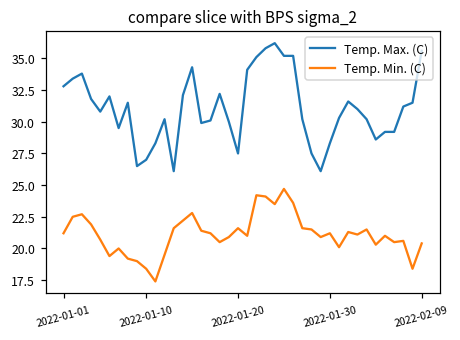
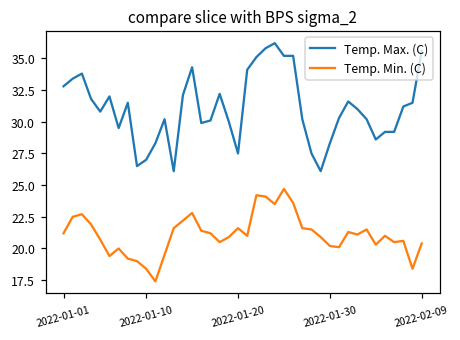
Temp. Min. (C), 2022-01-30: 21.2 -> 20.2
